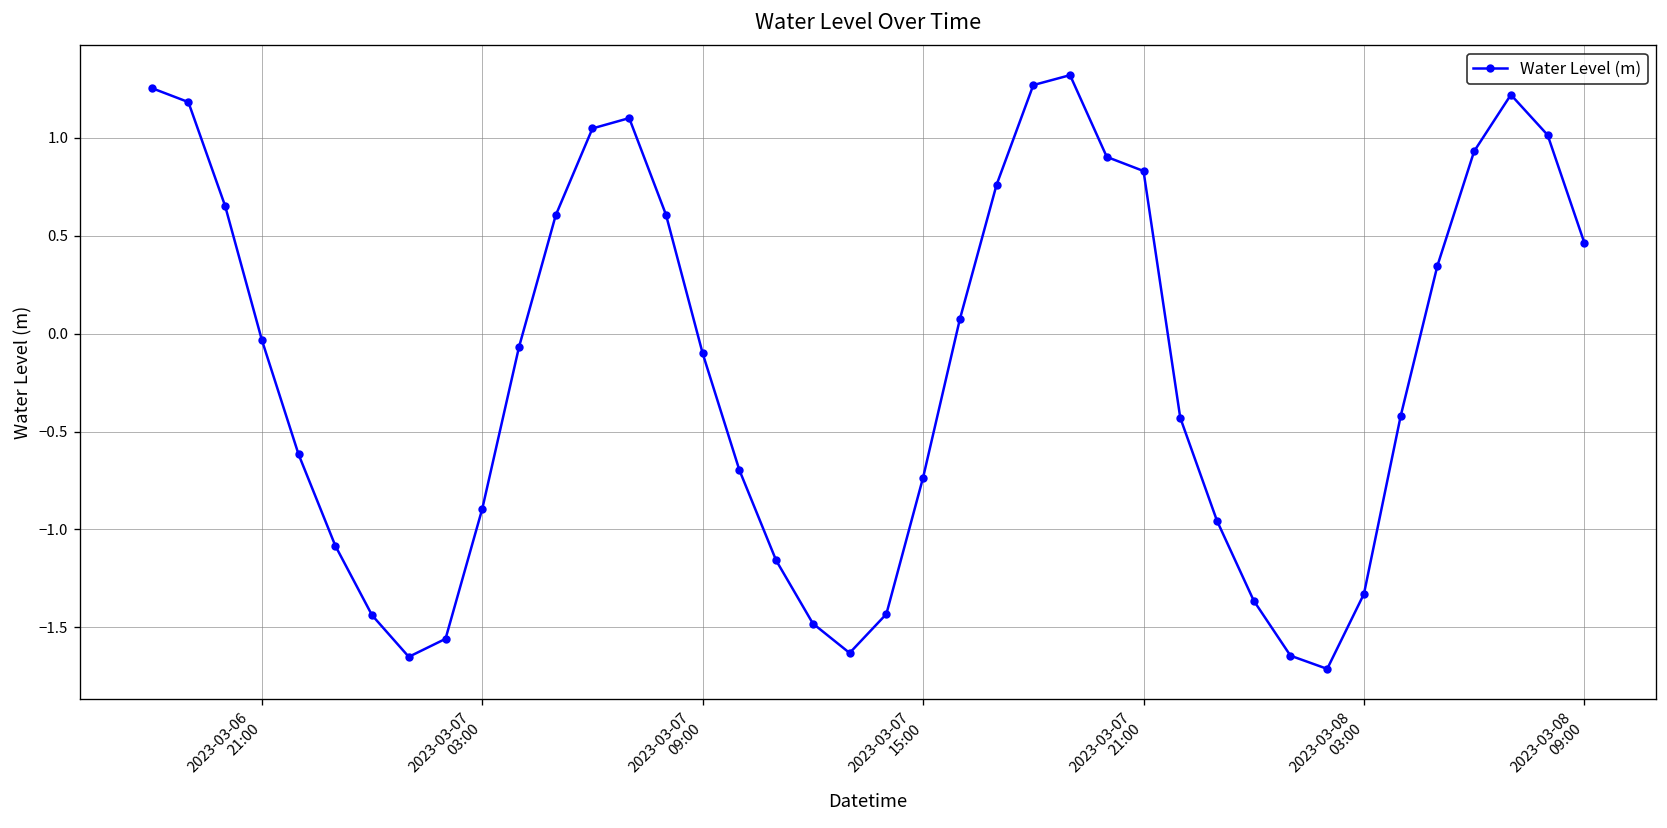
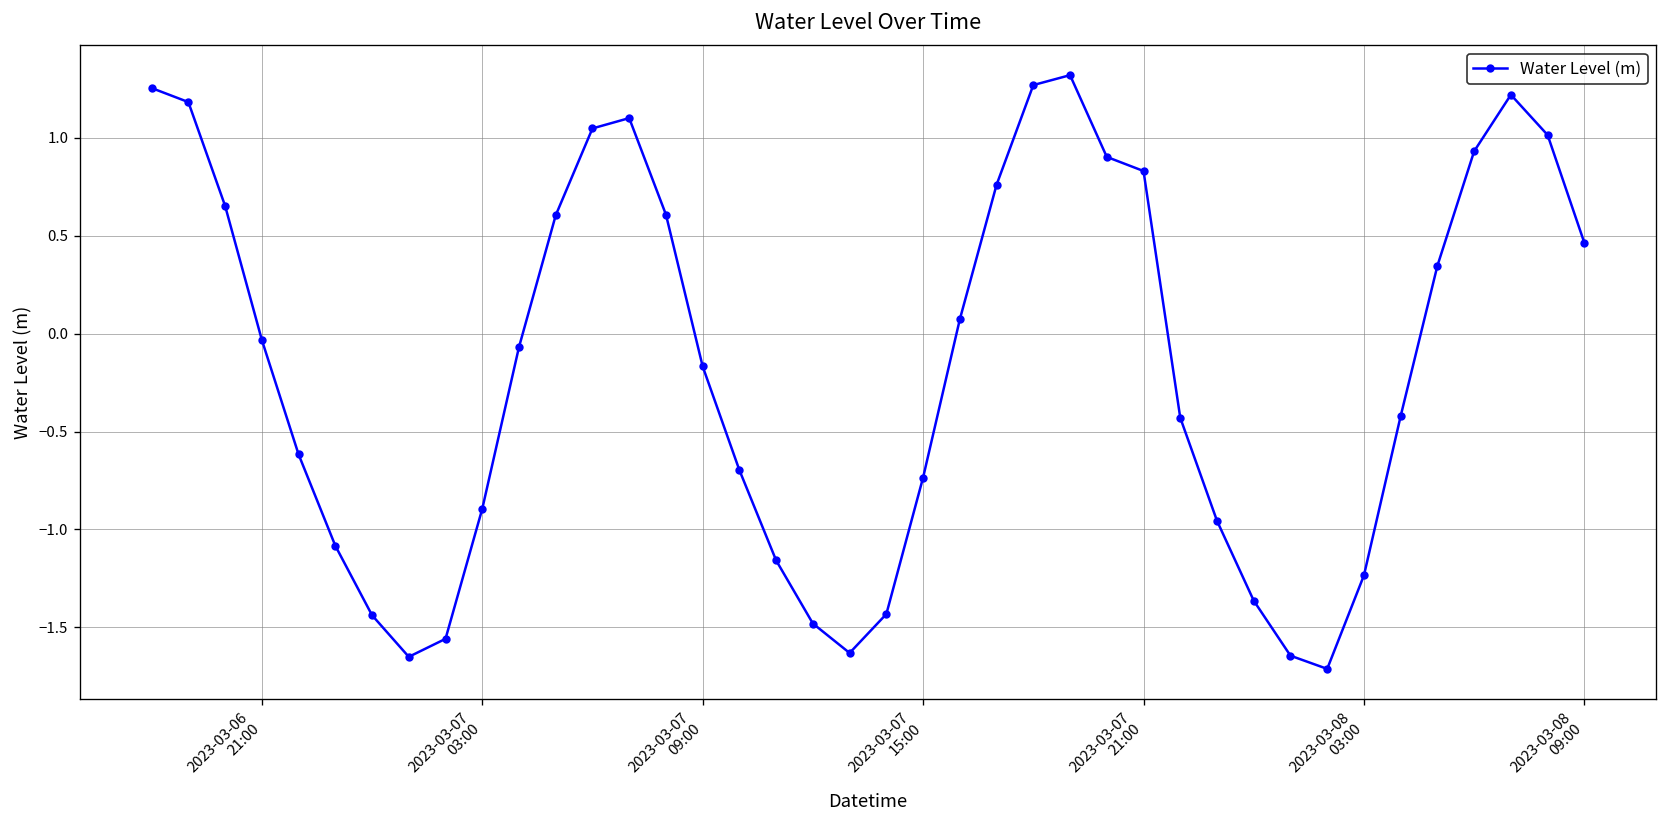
2023-03-07 09:00: -0.10 -> -0.17
2023-03-08 03:00: -1.33 -> -1.23
